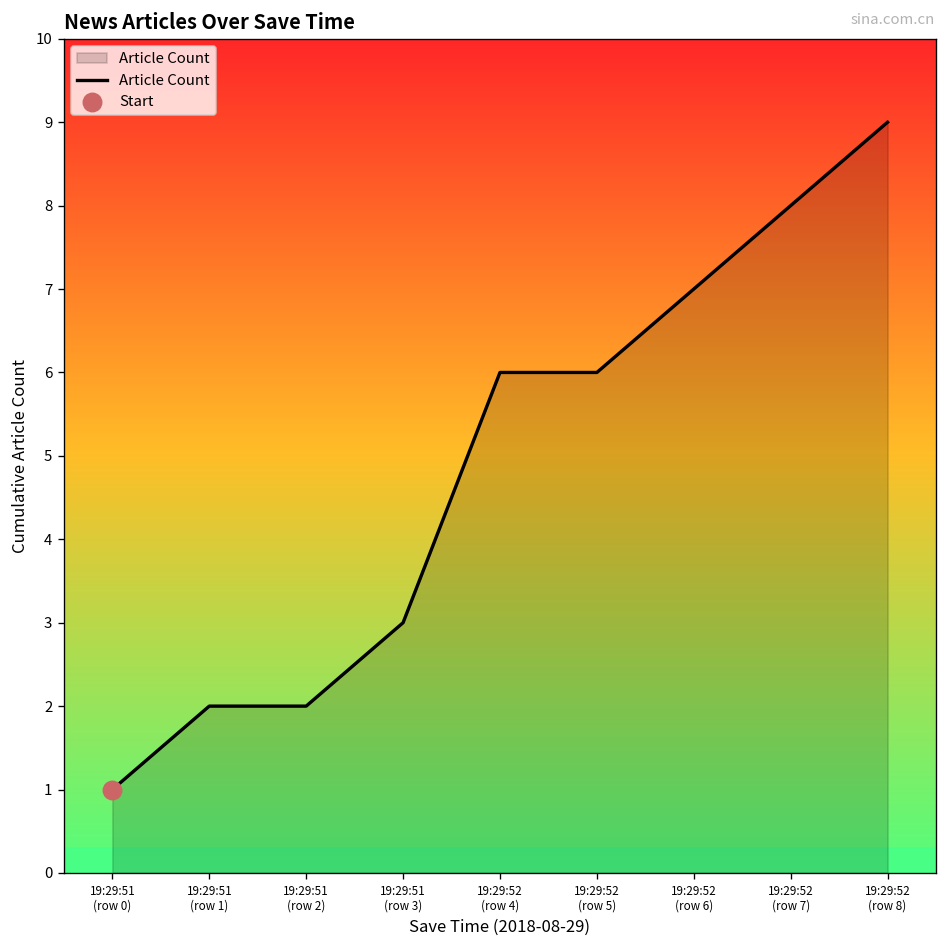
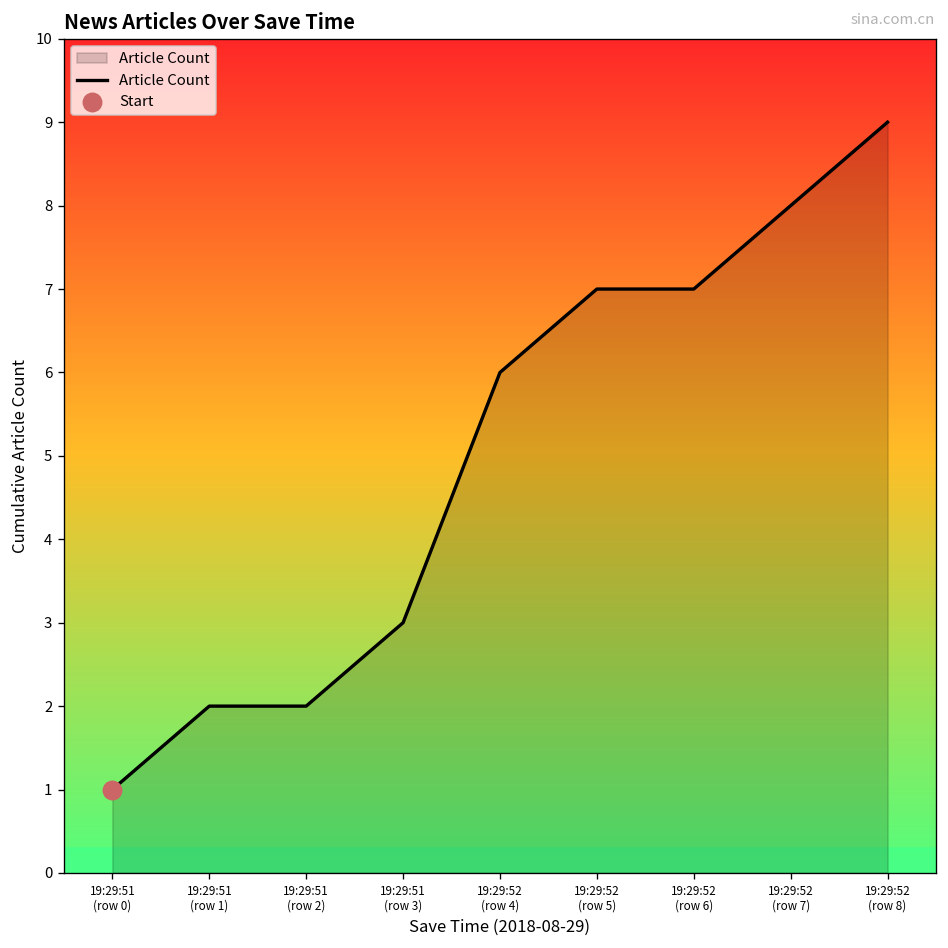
Article Count, 19:29:52 (row 5): 6 -> 7
